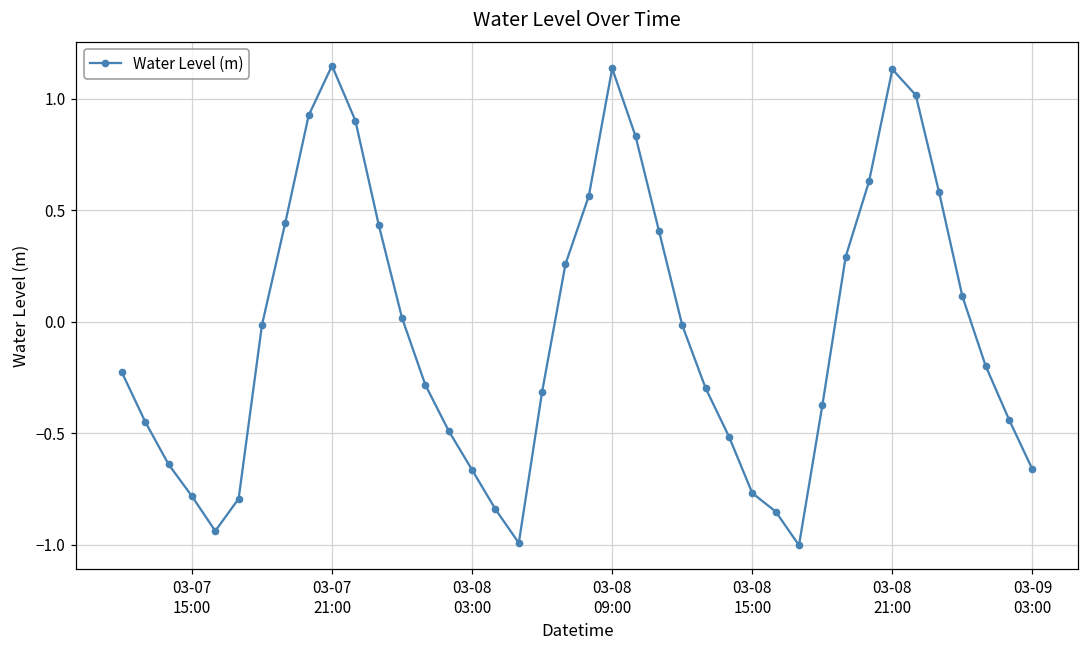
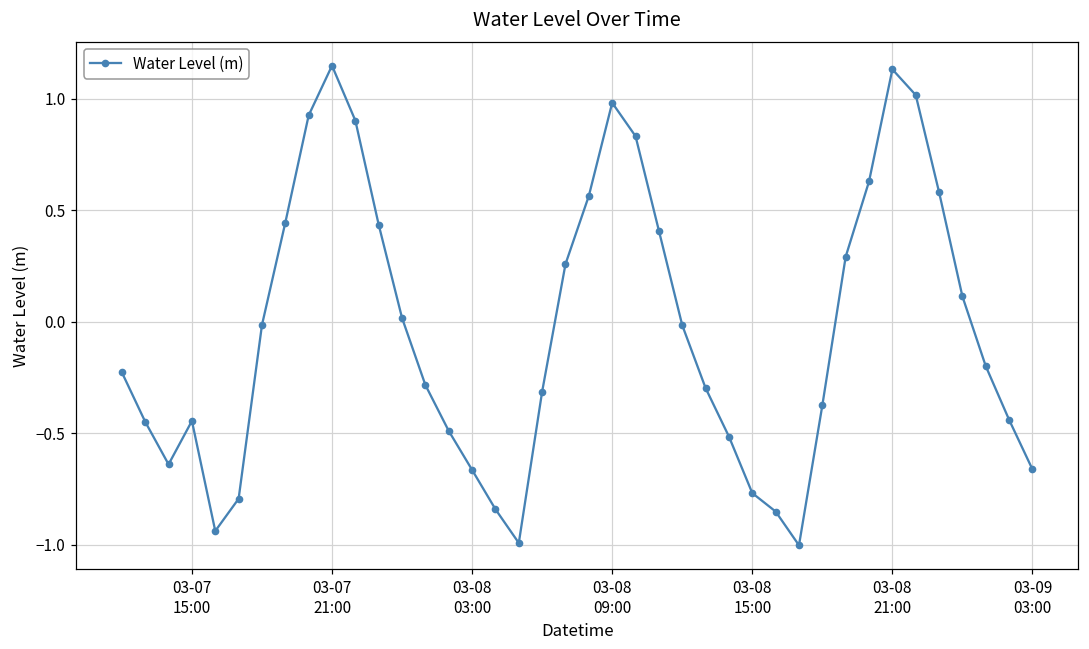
03-07 15:00: -0.78 -> -0.44
03-08 09:00: 1.14 -> 0.98
